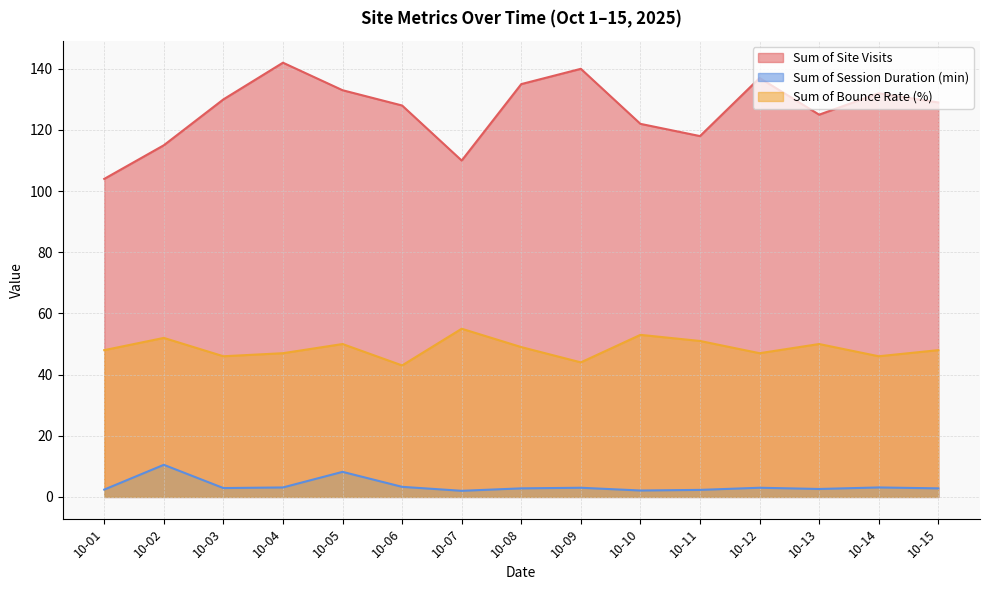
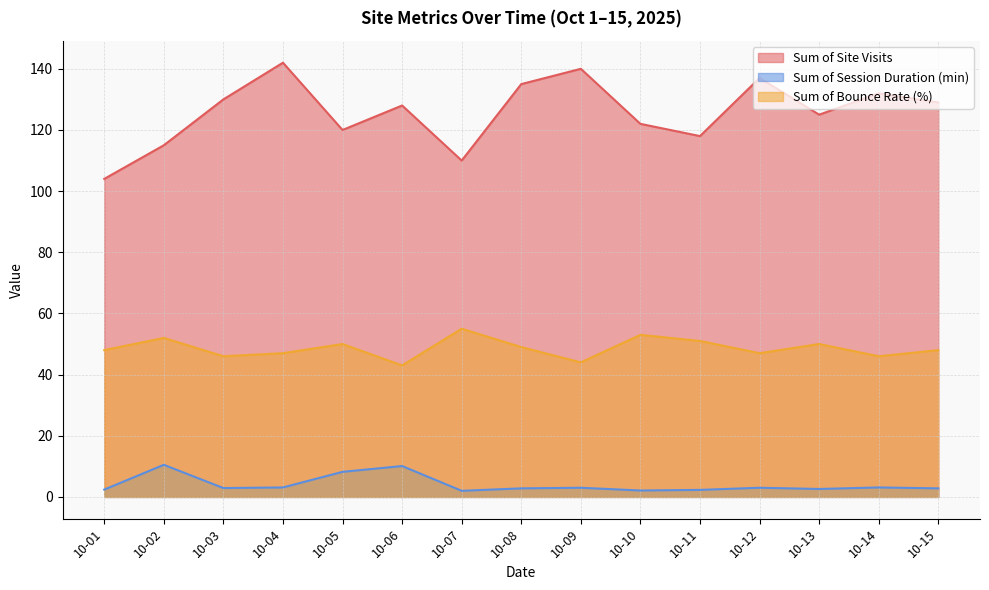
Sum of Site Visits, 10-05: 133 -> 120
Sum of Session Duration (min), 10-06: 3 -> 10
